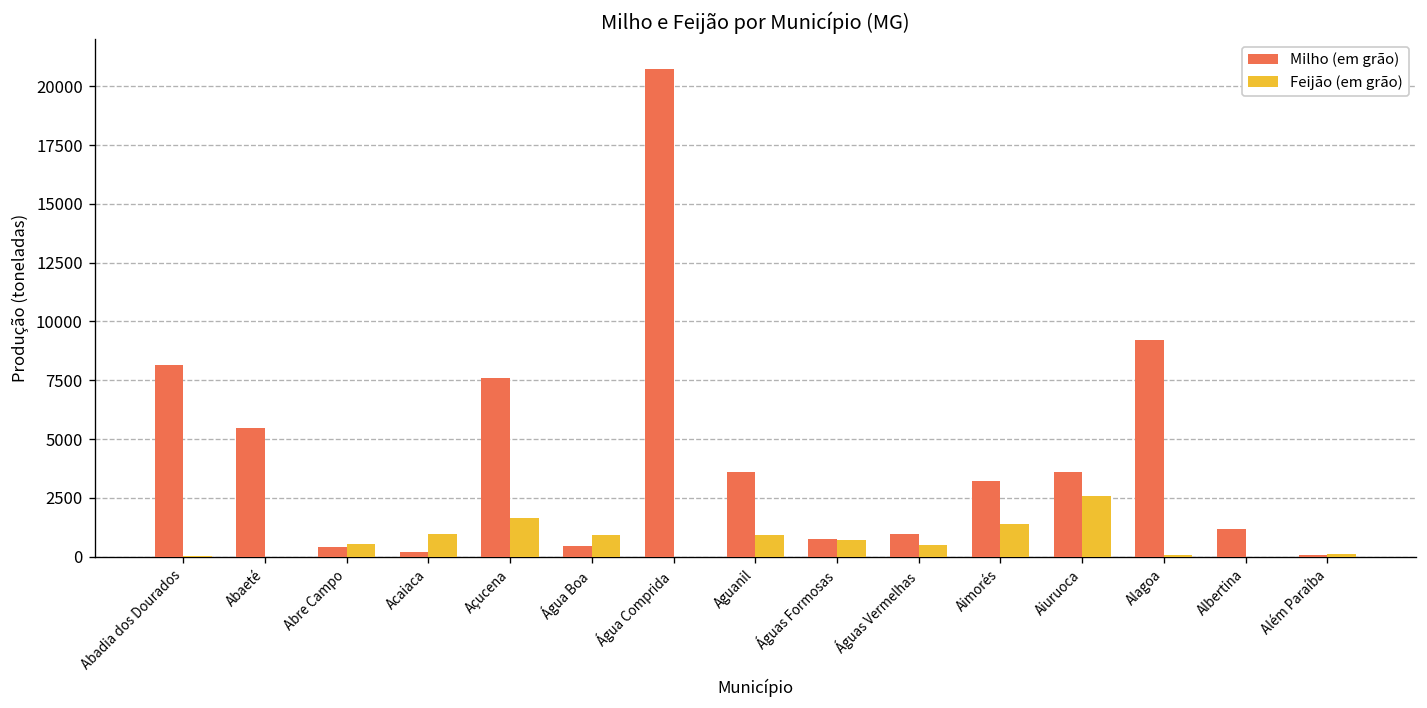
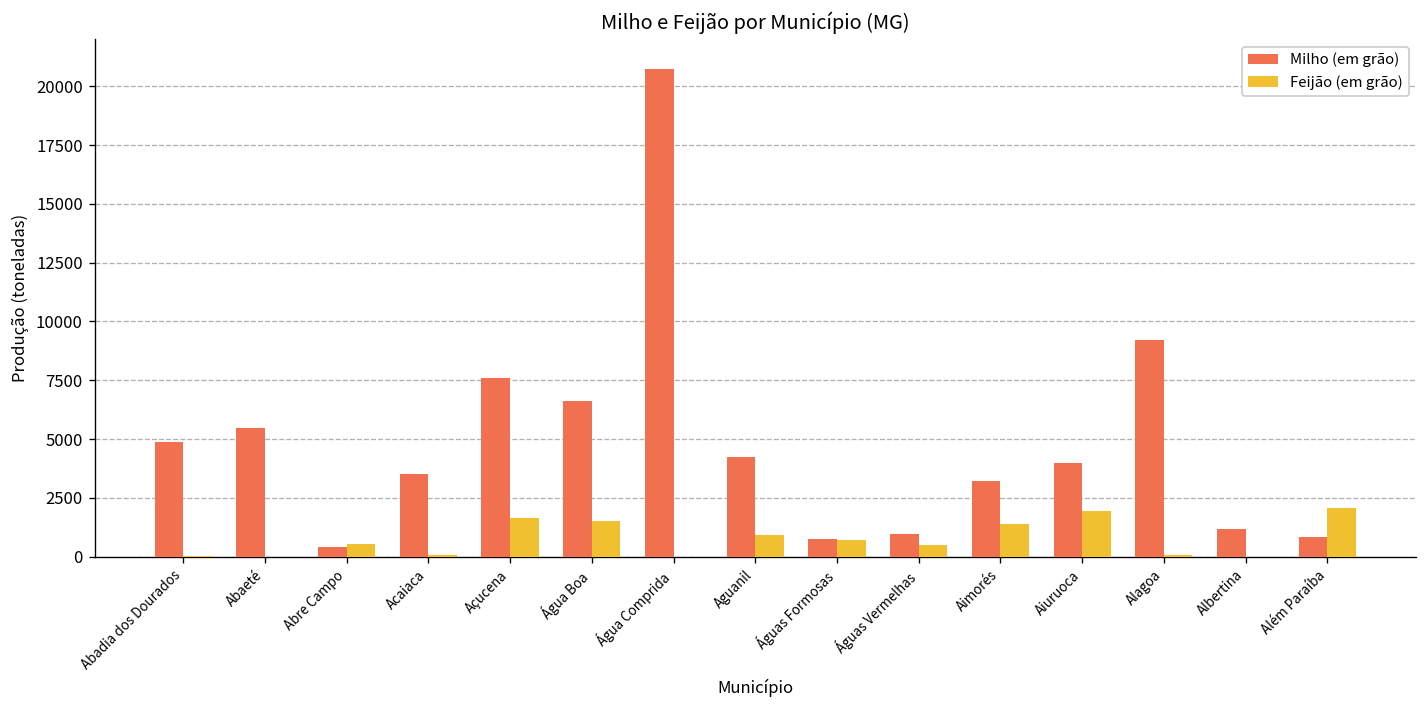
Milho (em grão), Abadia dos Dourados: 8200 -> 4900
Milho (em grão), Acaiaca: 200 -> 3500
Feijão (em grão), Acaiaca: 1000 -> 100
Milho (em grão), Água Boa: 500 -> 6600
Feijão (em grão), Água Boa: 900 -> 1500
Milho (em grão), Aguanil: 3600 -> 4300
Milho (em grão), Aiuruoca: 3600 -> 4000
Feijão (em grão), Aiuruoca: 2600 -> 1900
Milho (em grão), Além Paraíba: 100 -> 900
Feijão (em grão), Além Paraíba: 100 -> 2100
